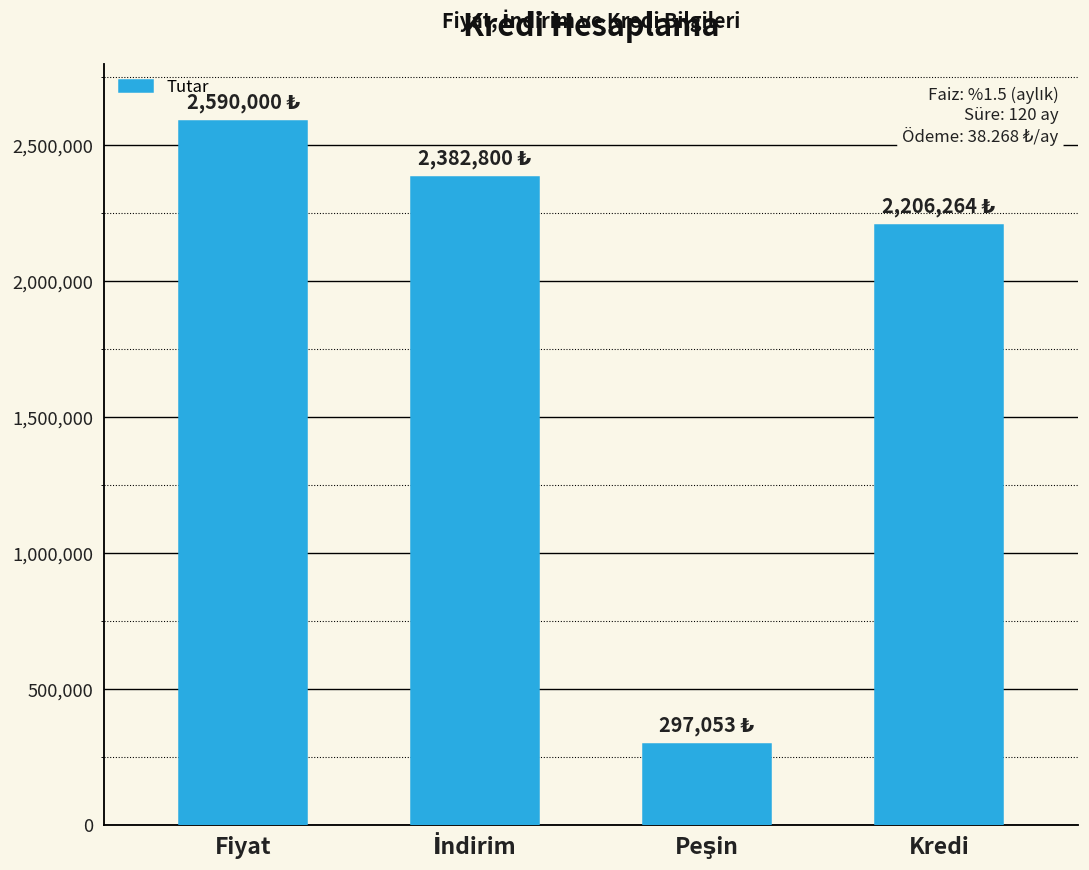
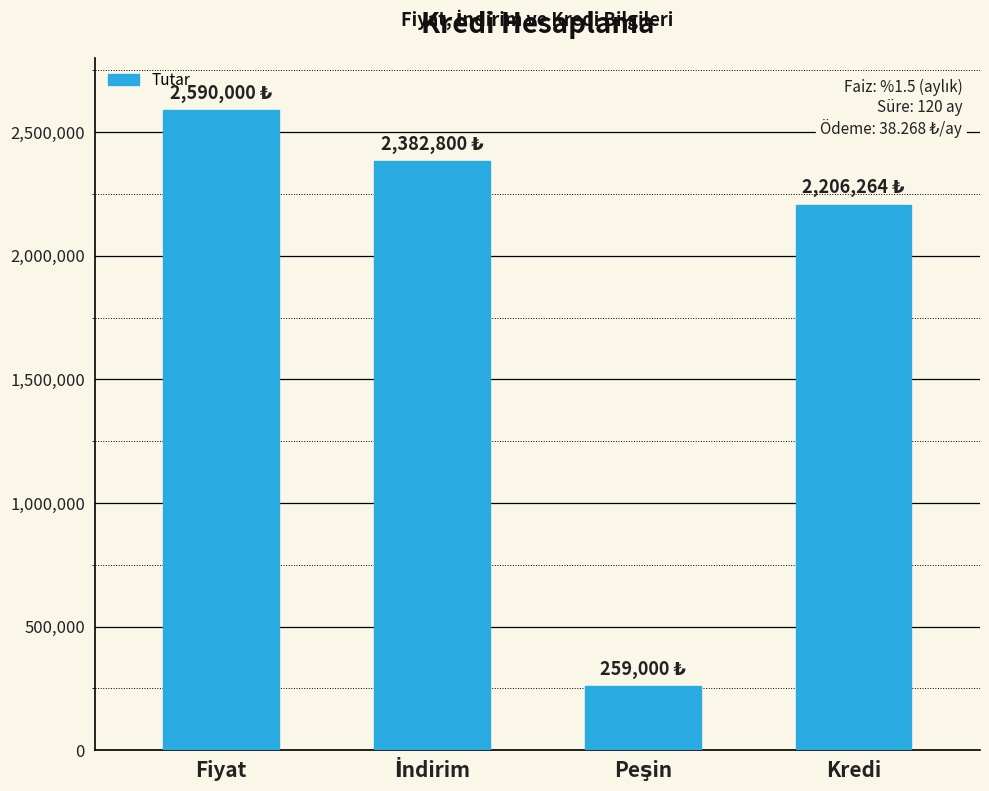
Peşin: 297,053 -> 259,000
